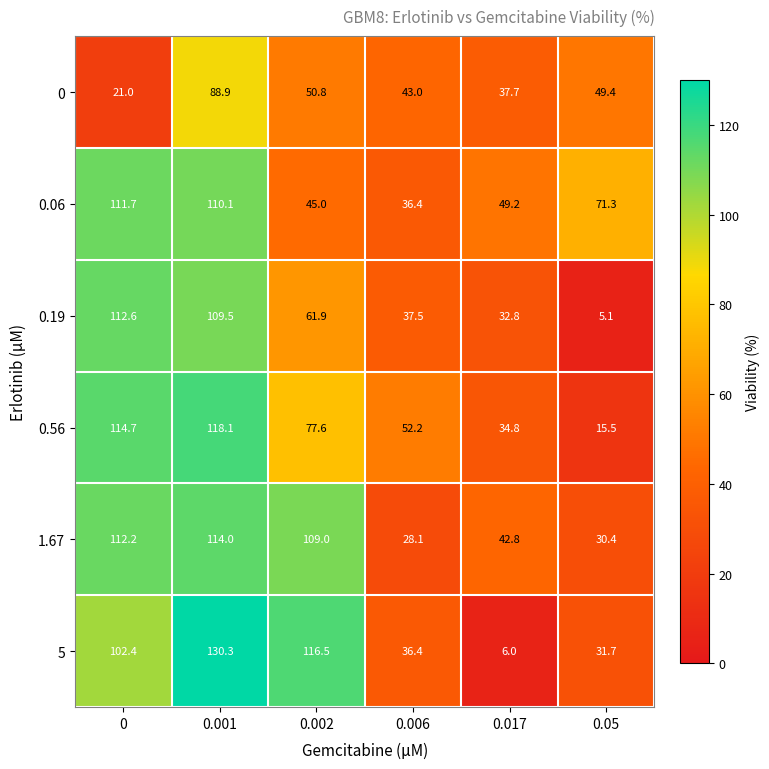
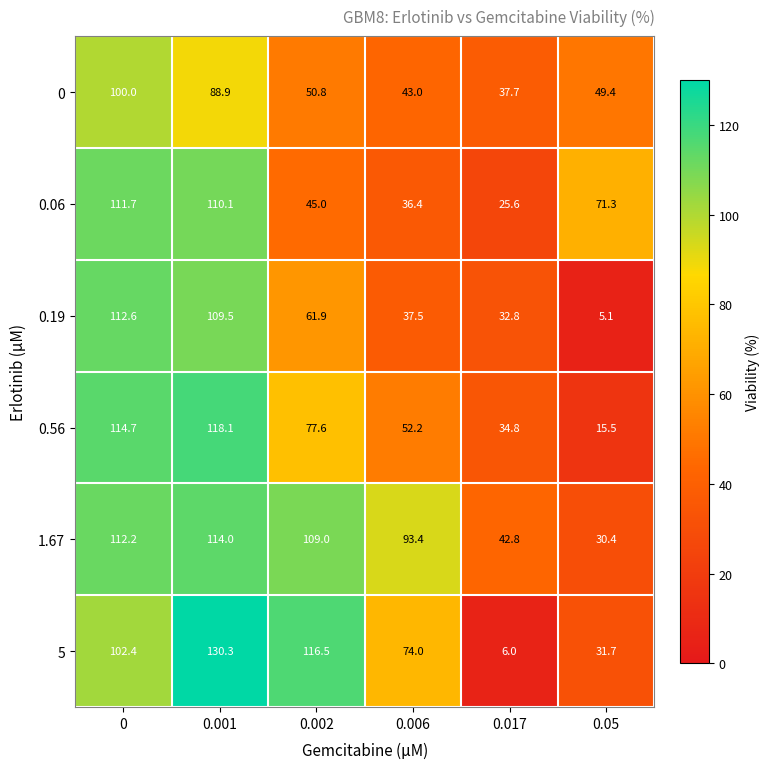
0, 0: 21.0 -> 100.0
0.06, 0.017: 49.2 -> 25.6
1.67, 0.006: 28.1 -> 93.4
5, 0.006: 36.4 -> 74.0
